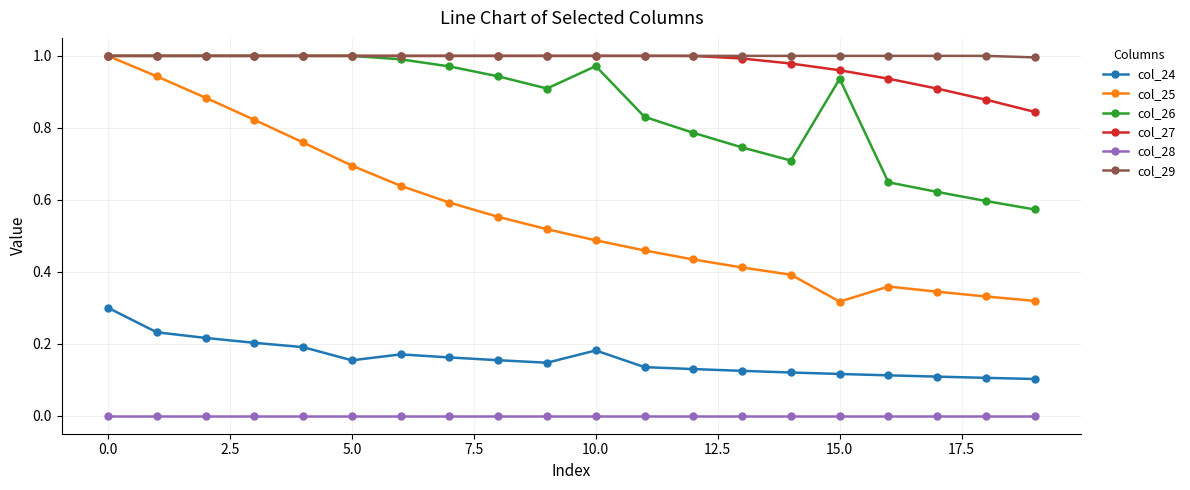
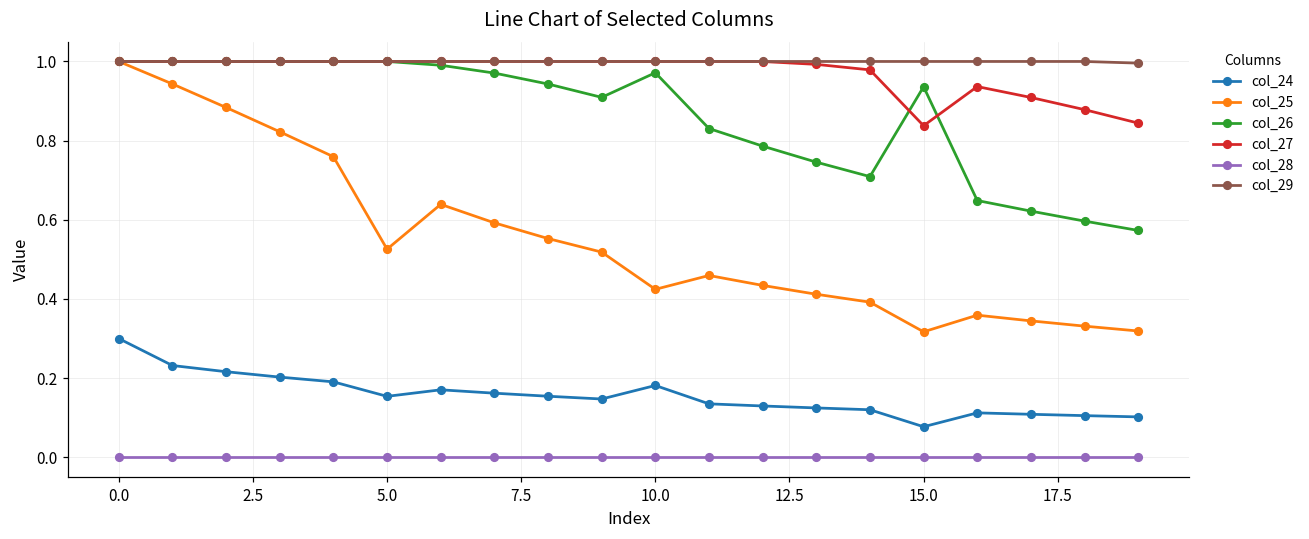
col_25, 5.0: 0.70 -> 0.53
col_25, 10.0: 0.49 -> 0.42
col_24, 15.0: 0.12 -> 0.08
col_27, 15.0: 0.96 -> 0.84
